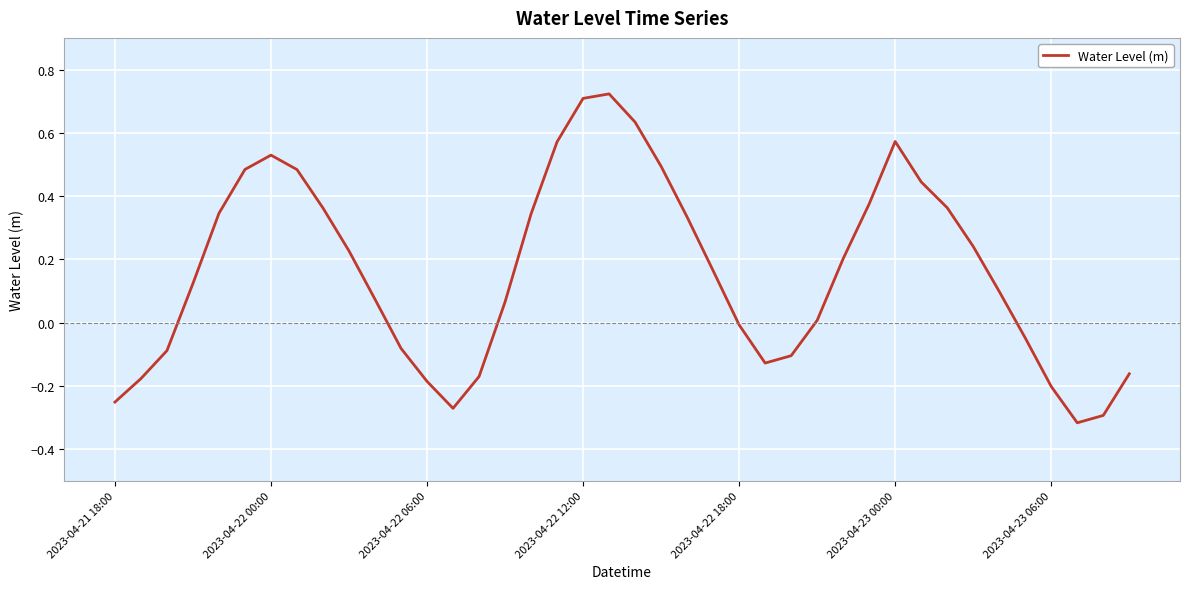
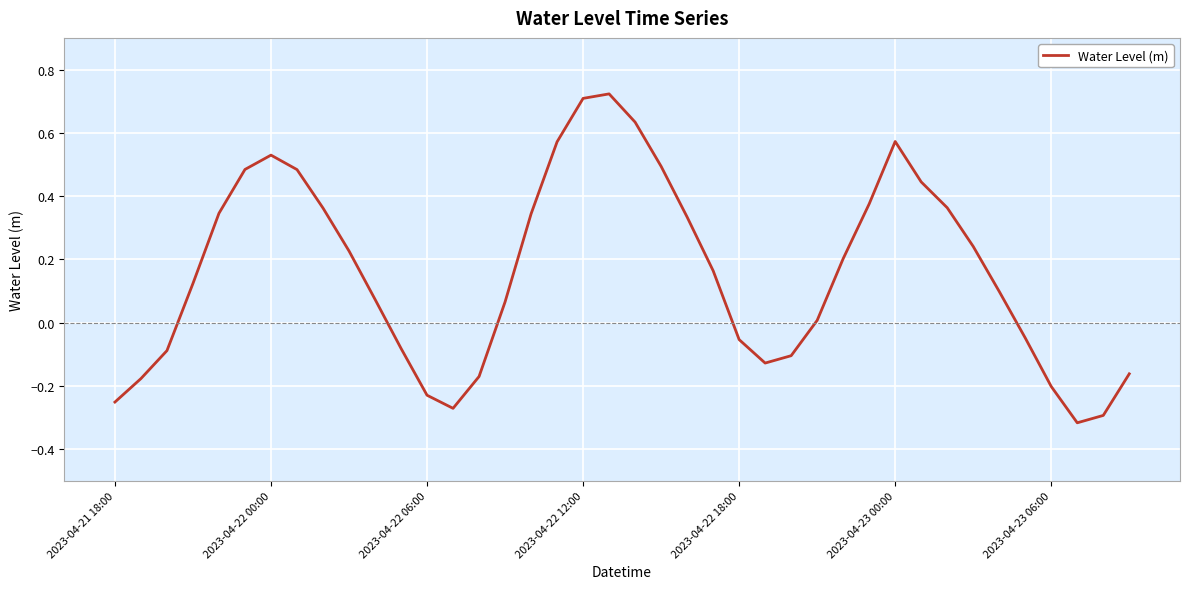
2023-04-22 06:00: -0.19 -> -0.23
2023-04-22 18:00: -0.01 -> -0.05
